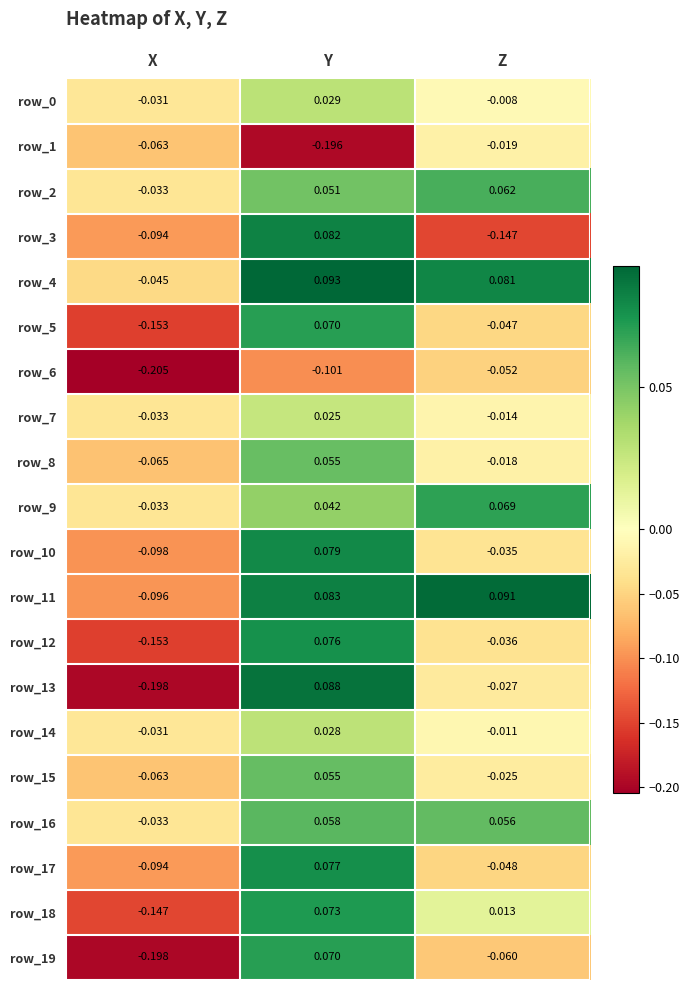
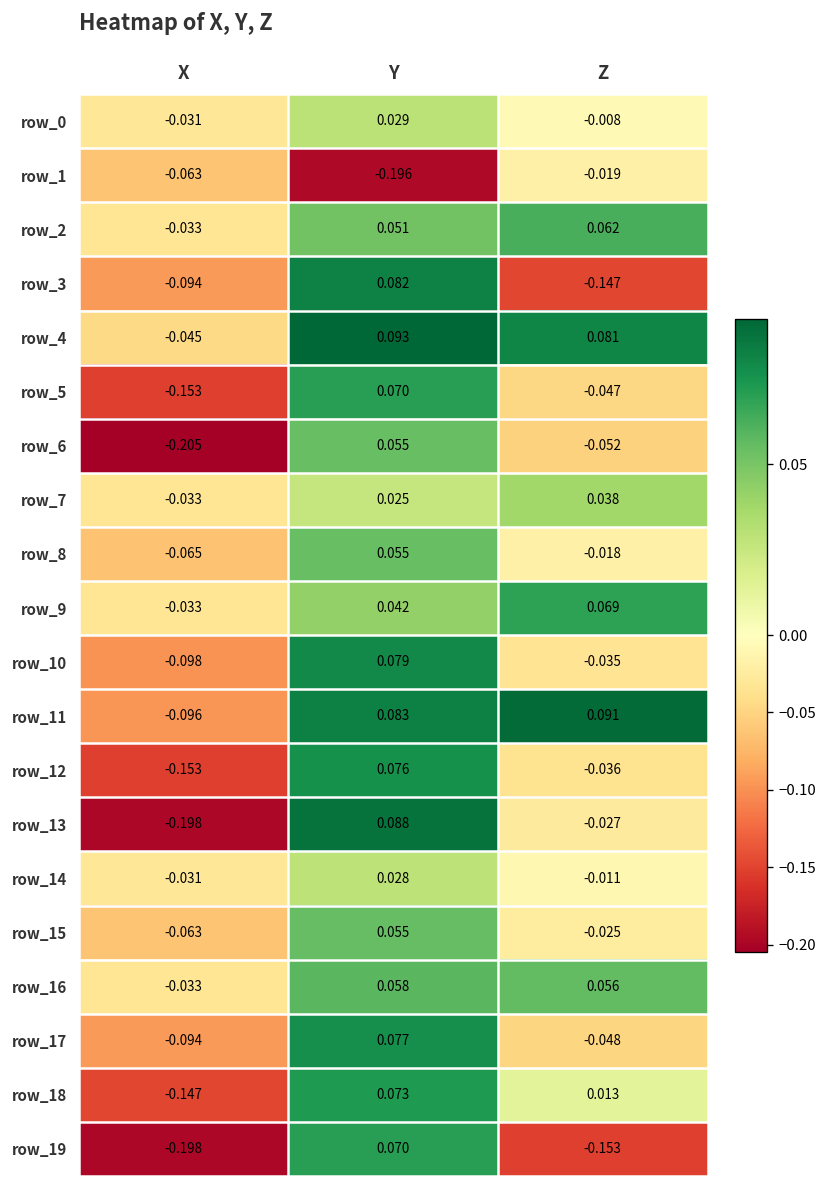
row_6, Y: -0.101 -> 0.055
row_7, Z: -0.014 -> 0.038
row_19, Z: -0.060 -> -0.153
